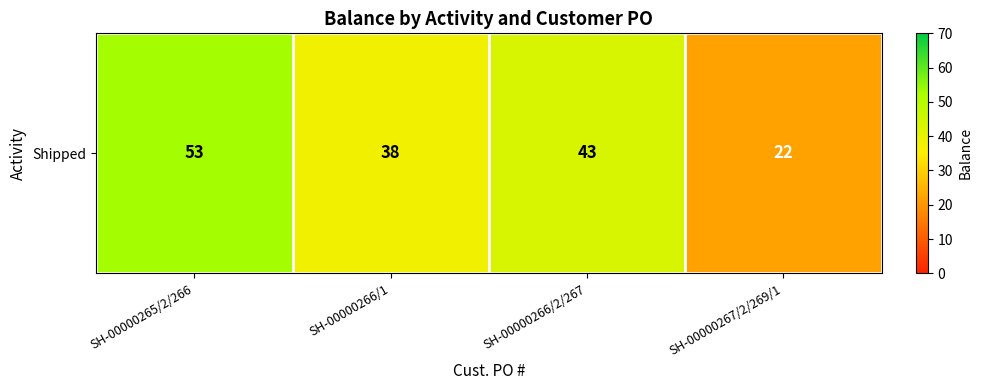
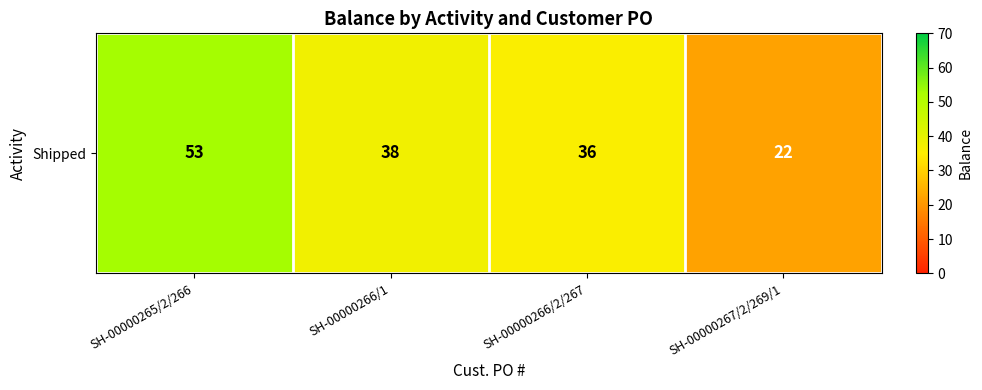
Shipped, SH-00000266/2/267: 43 -> 36
